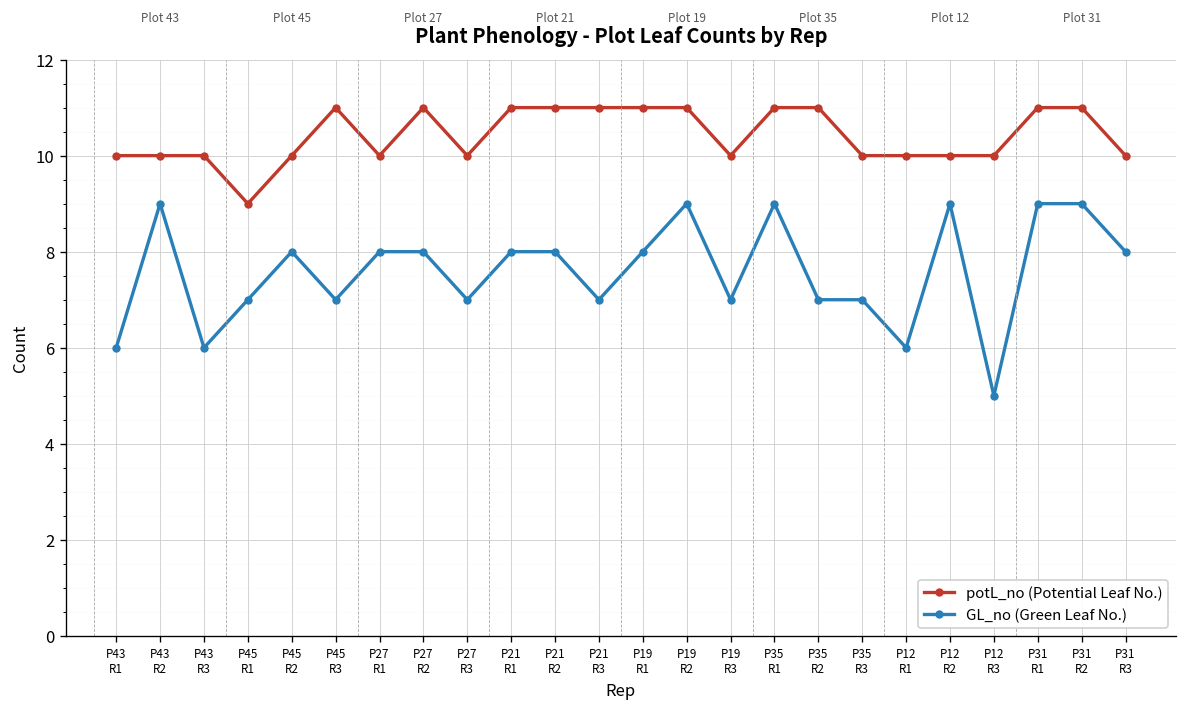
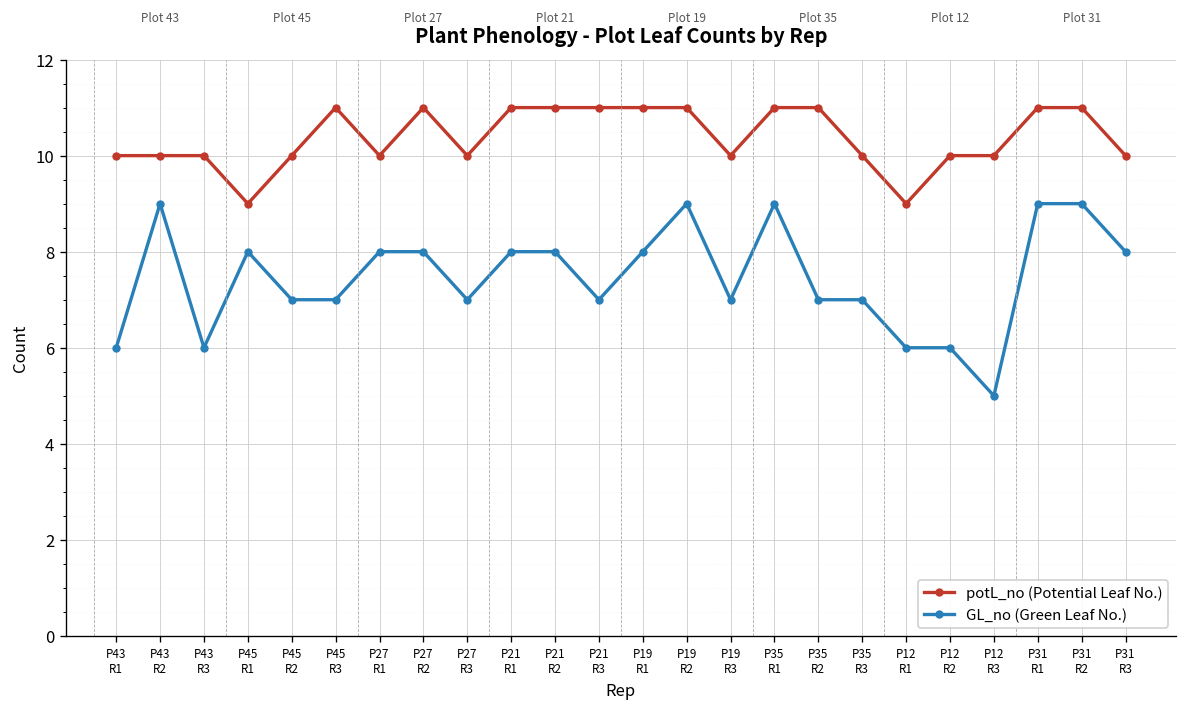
GL_no (Green Leaf No.), P45 R1: 7 -> 8
GL_no (Green Leaf No.), P45 R2: 8 -> 7
potL_no (Potential Leaf No.), P12 R1: 10 -> 9
GL_no (Green Leaf No.), P12 R2: 9 -> 6
